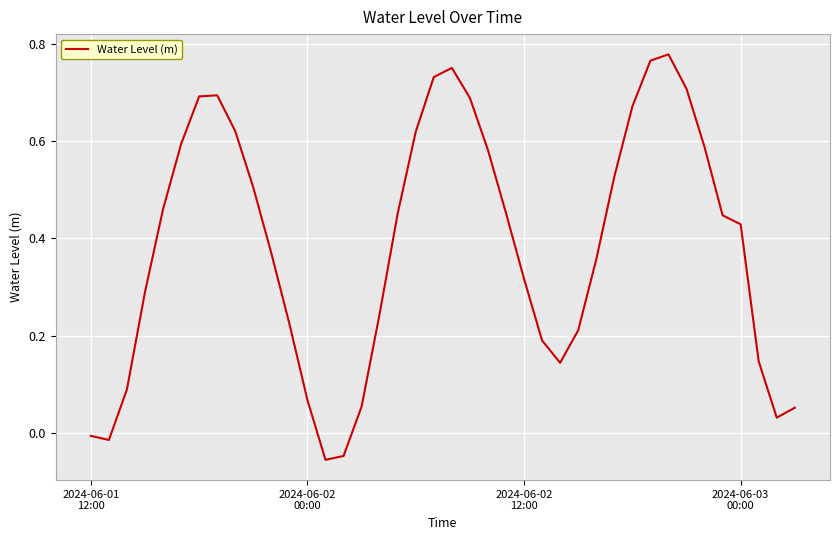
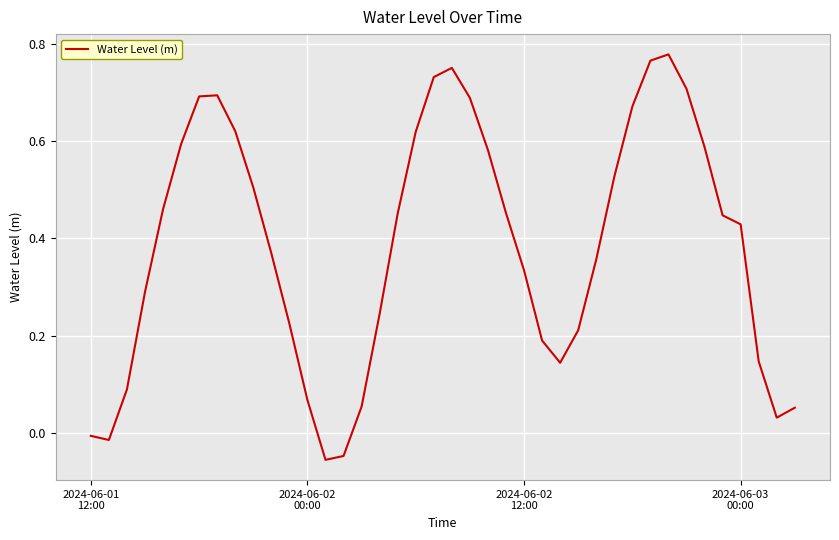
2024-06-02 12:00: 0.32 -> 0.33
